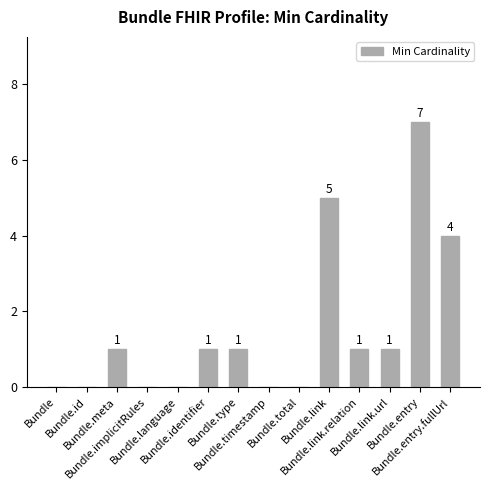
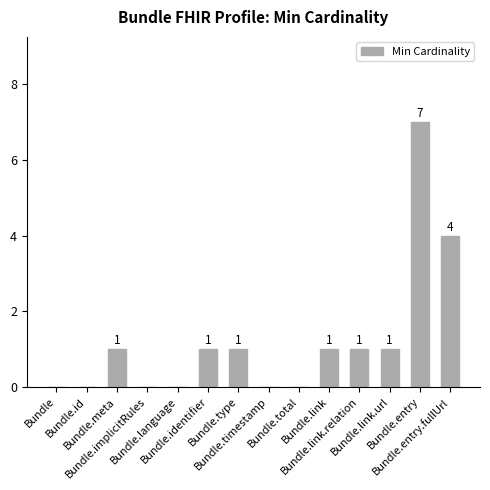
Bundle.link: 5 -> 1
